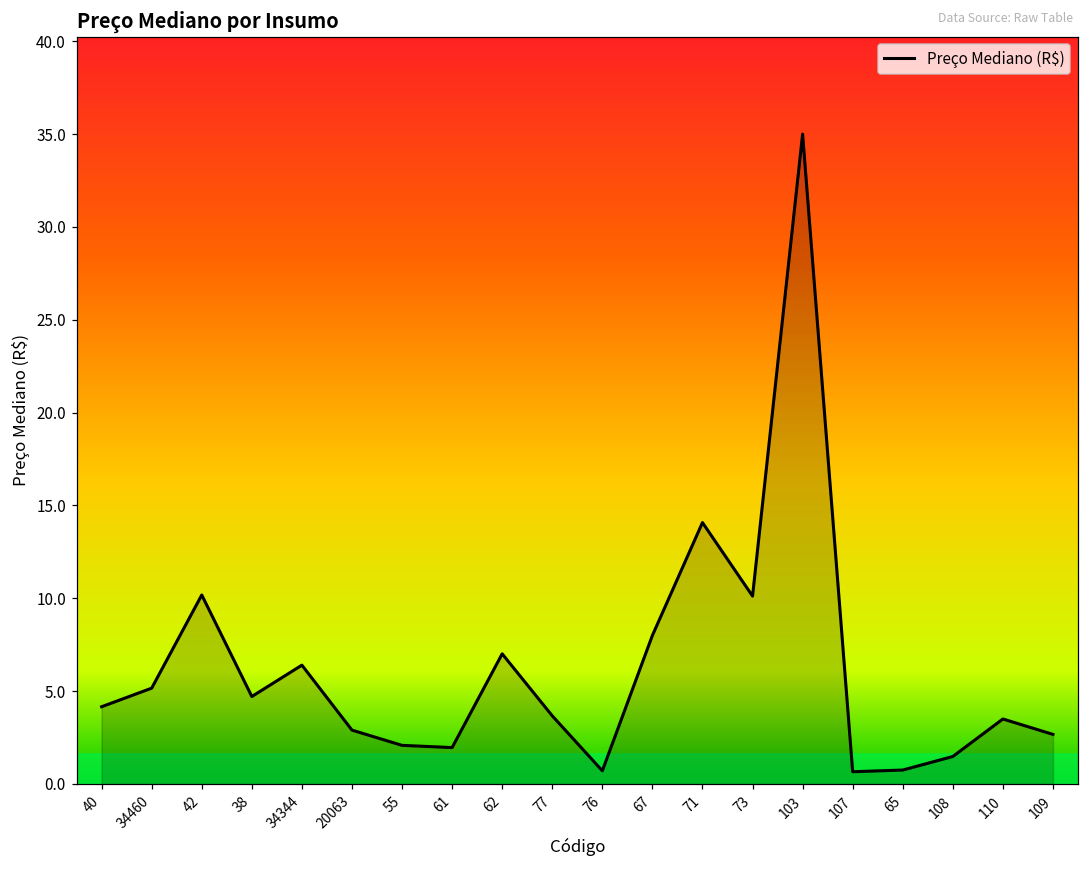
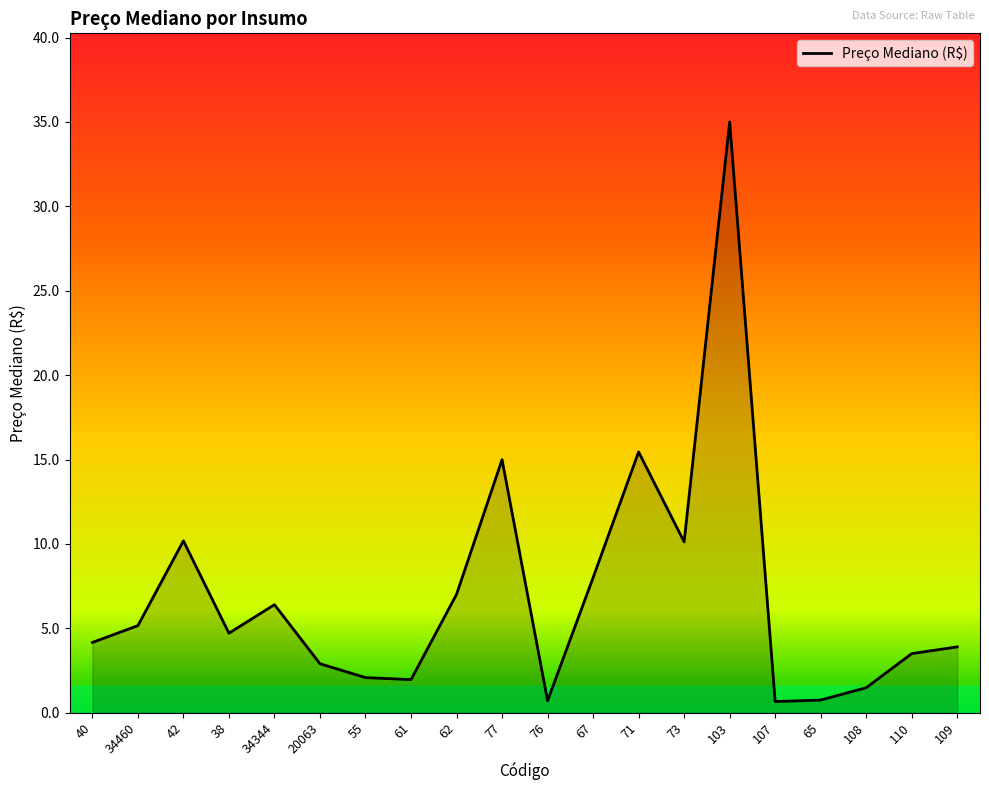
77: 3.7 -> 15.0
71: 14.1 -> 15.5
109: 2.7 -> 3.9
